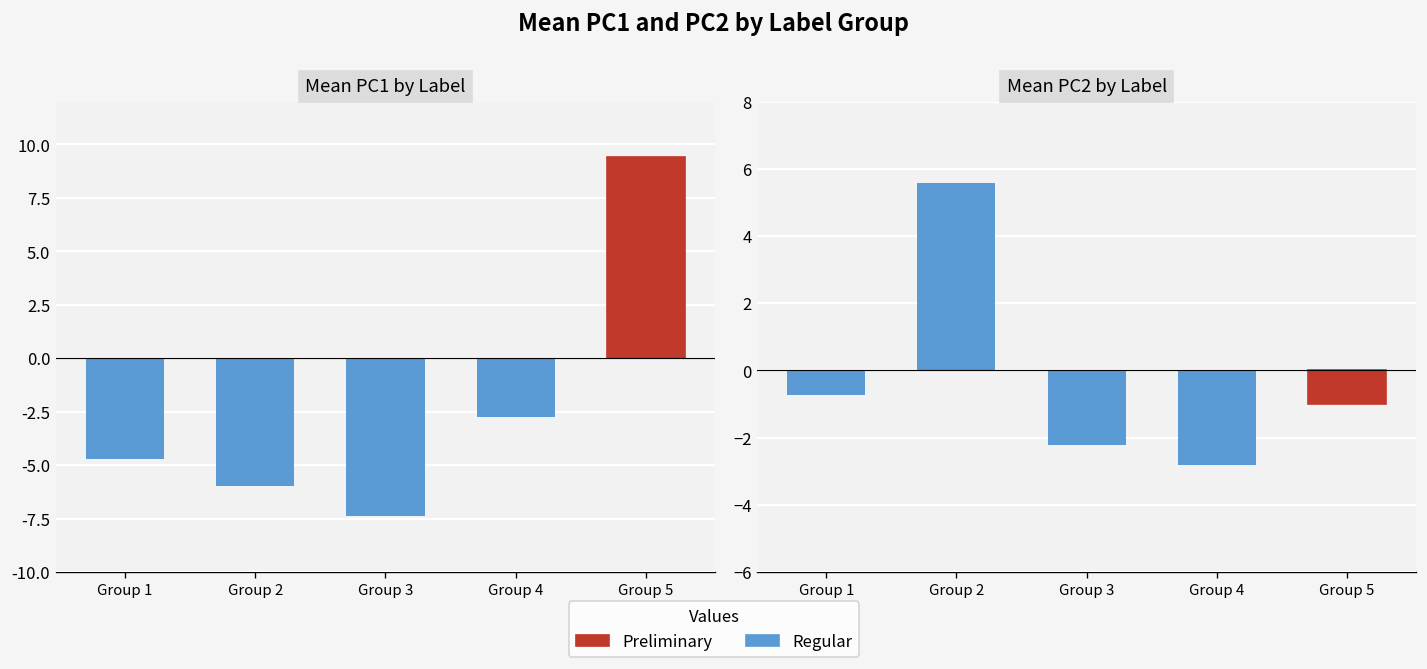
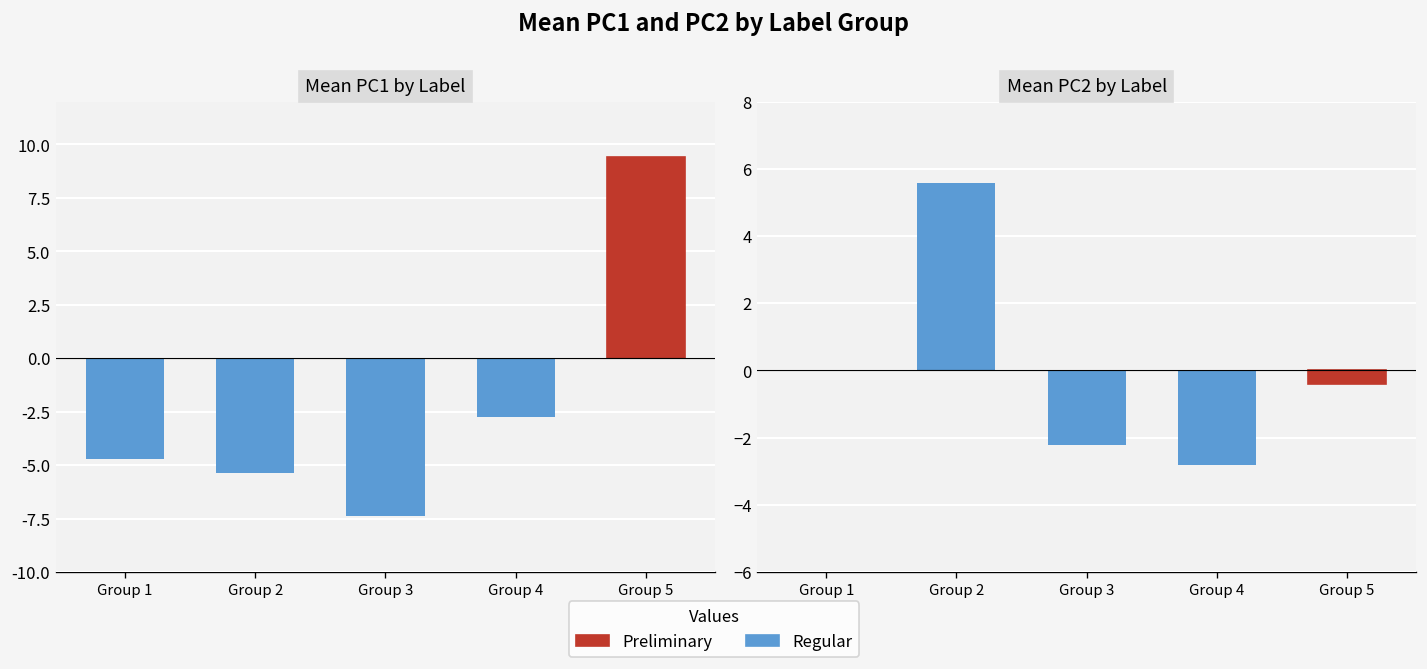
Mean PC1 by Label, Group 2: -6.0 -> -5.4
Mean PC2 by Label, Group 1: -0.7 -> 0.0
Mean PC2 by Label, Group 5: -1.0 -> -0.4
